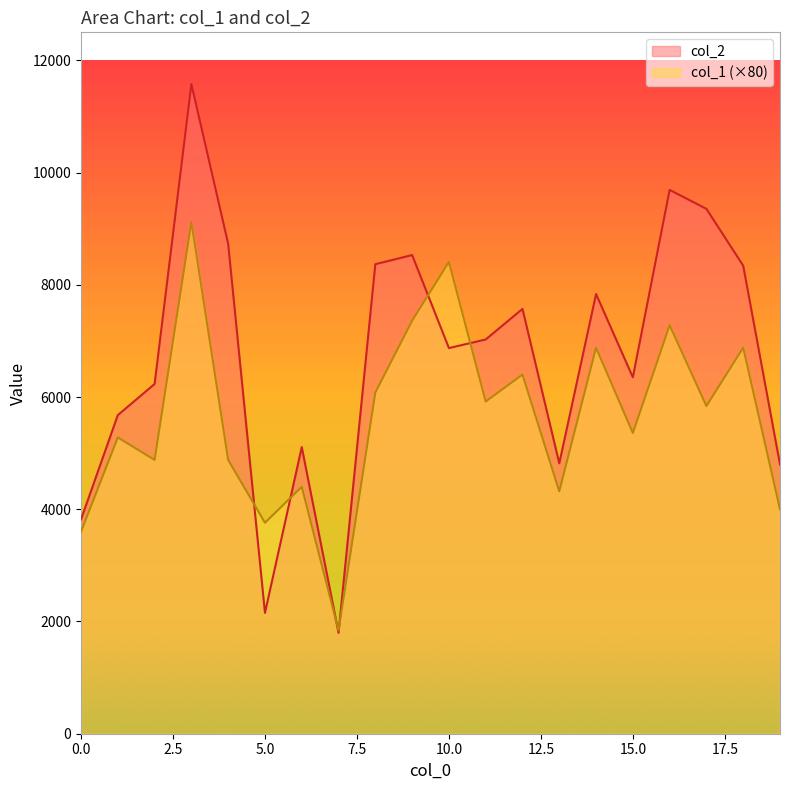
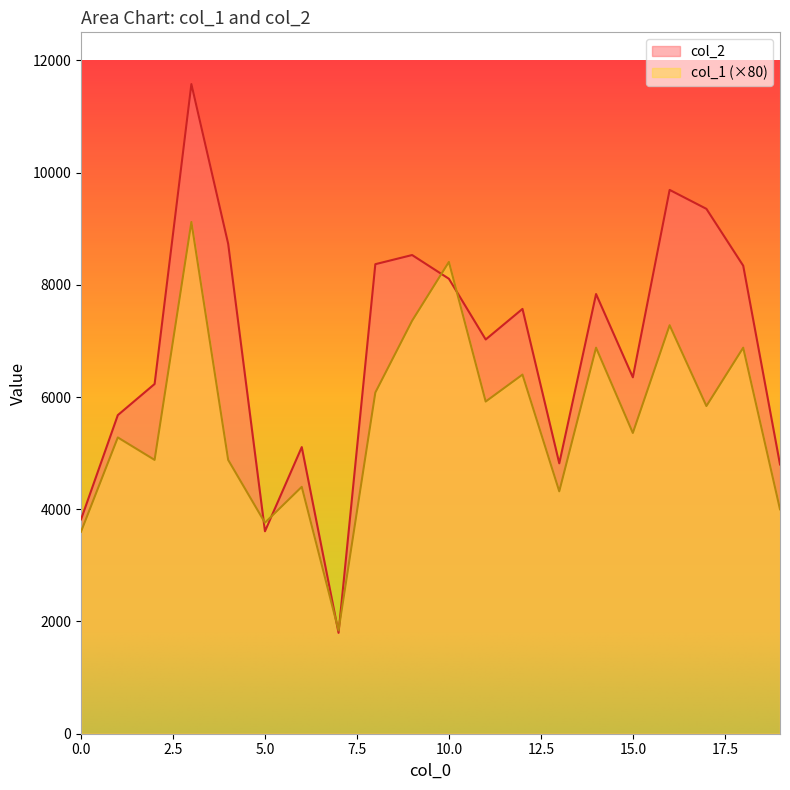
col_2, 5.0: 2200 -> 3600
col_2, 10.0: 6900 -> 8100
